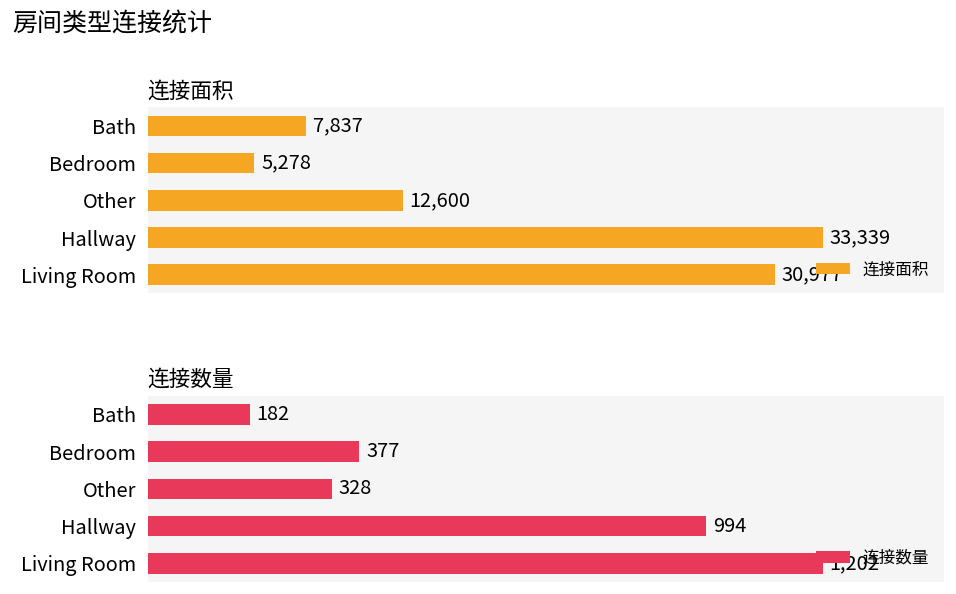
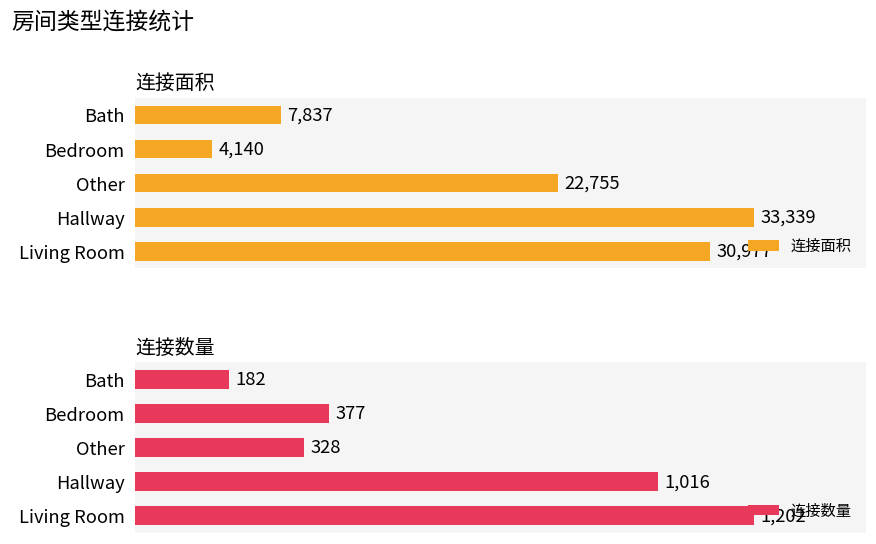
连接面积, Bedroom: 5,278 -> 4,140
连接面积, Other: 12,600 -> 22,755
连接数量, Hallway: 994 -> 1,016
